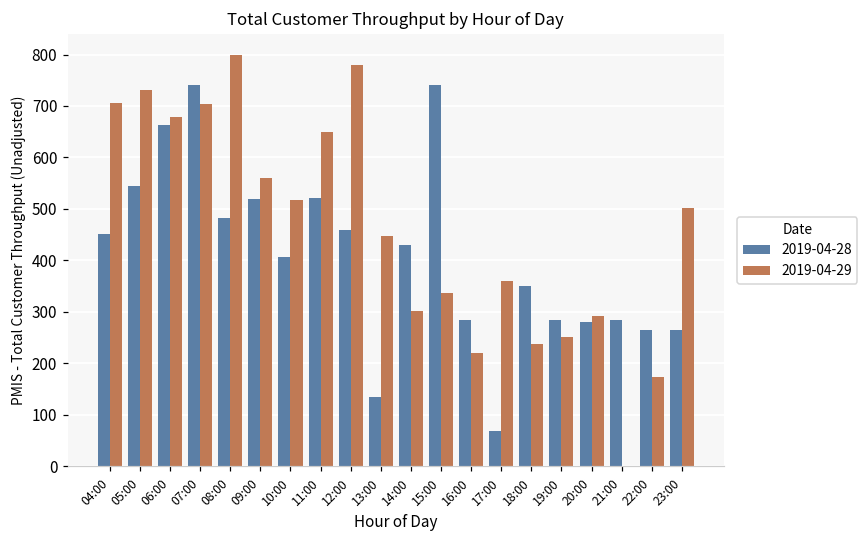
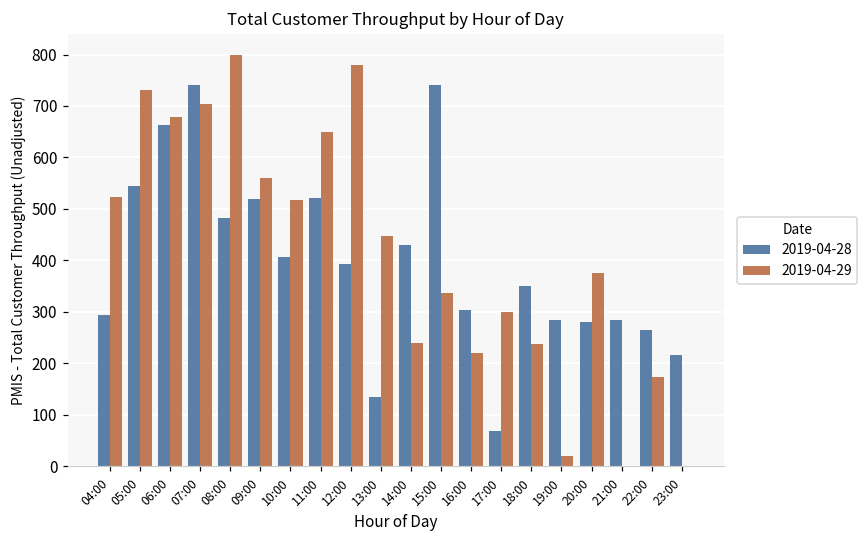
2019-04-28, 04:00: 450 -> 290
2019-04-29, 04:00: 710 -> 520
2019-04-28, 12:00: 460 -> 390
2019-04-29, 14:00: 300 -> 240
2019-04-28, 16:00: 290 -> 300
2019-04-29, 17:00: 360 -> 300
2019-04-29, 19:00: 250 -> 20
2019-04-29, 20:00: 290 -> 380
2019-04-28, 23:00: 260 -> 220
2019-04-29, 23:00: 500 -> 0
